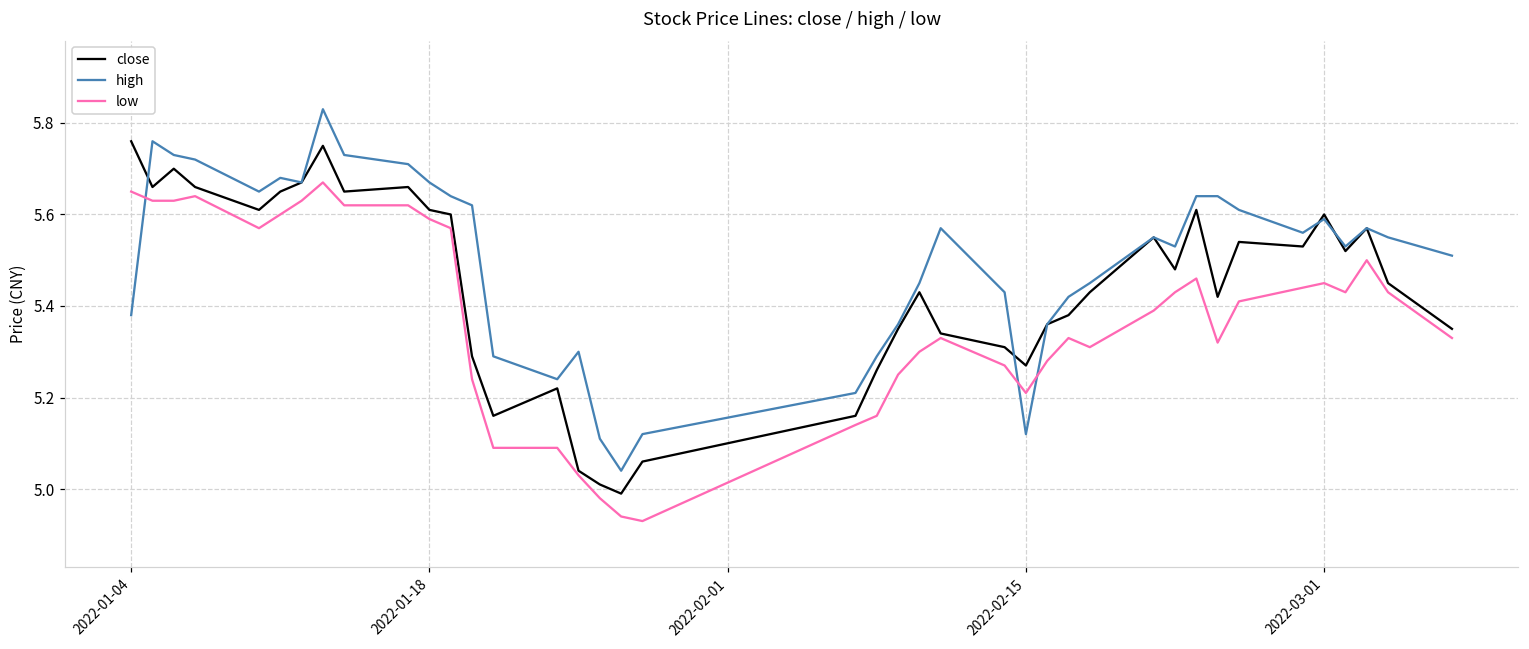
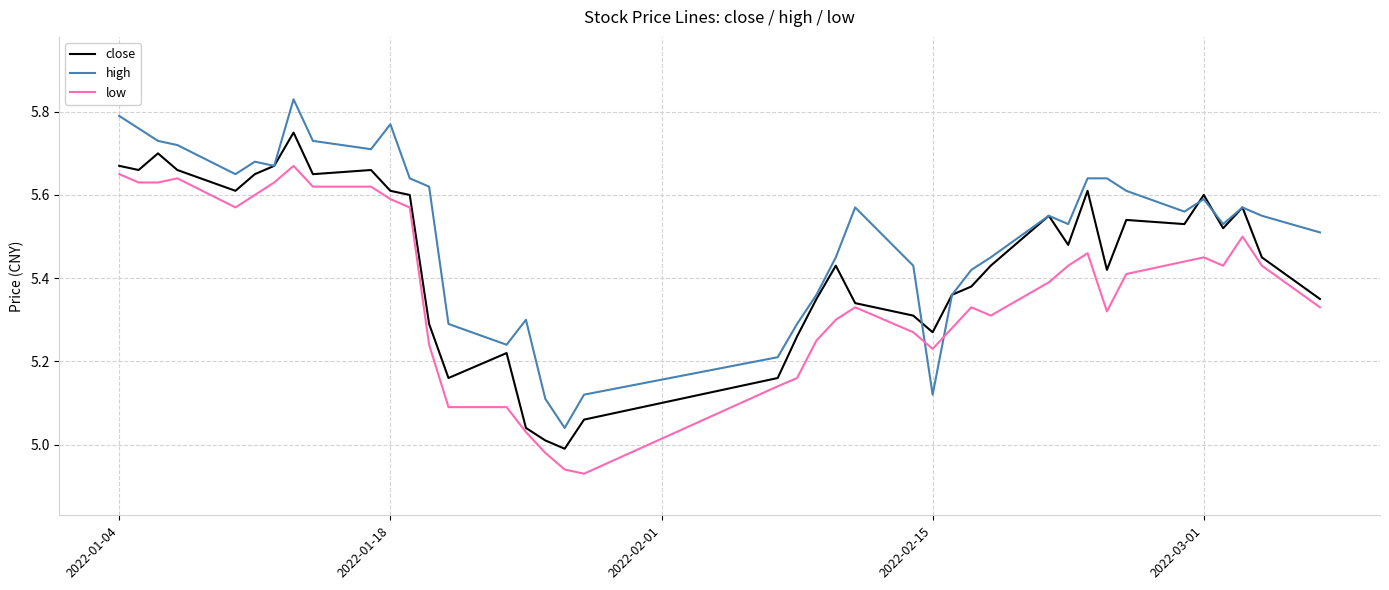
close, 2022-01-04: 5.76 -> 5.67
high, 2022-01-04: 5.38 -> 5.79
high, 2022-01-18: 5.67 -> 5.77
low, 2022-02-15: 5.21 -> 5.23
